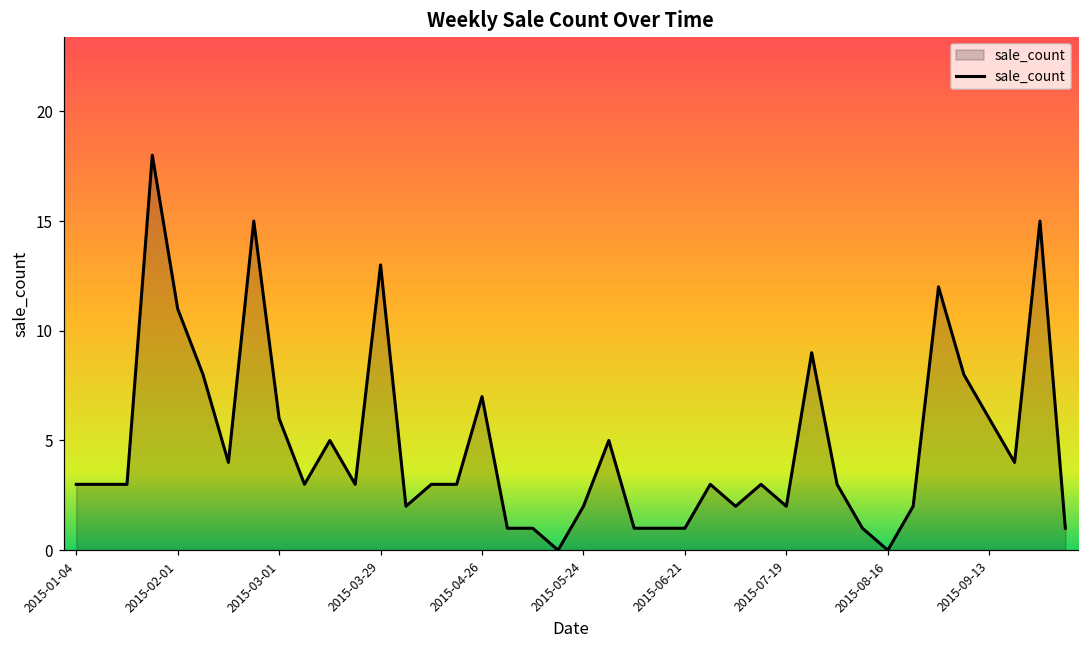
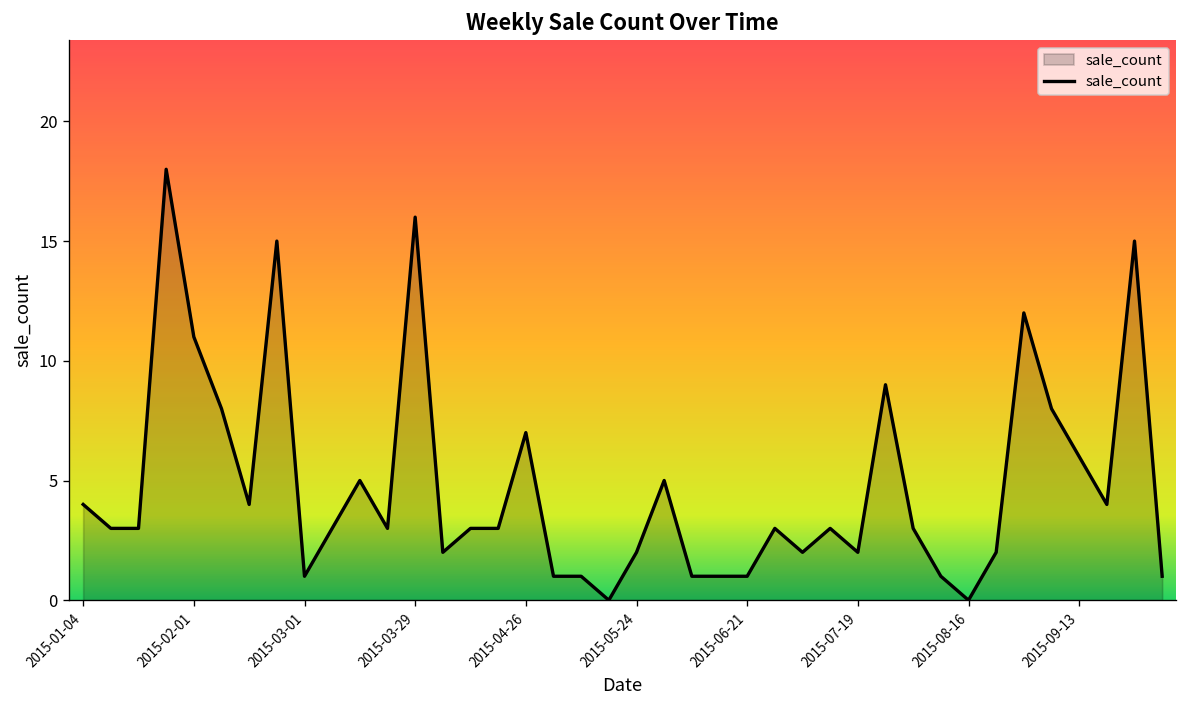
2015-01-04: 3 -> 4
2015-03-01: 6 -> 1
2015-03-29: 13 -> 16
